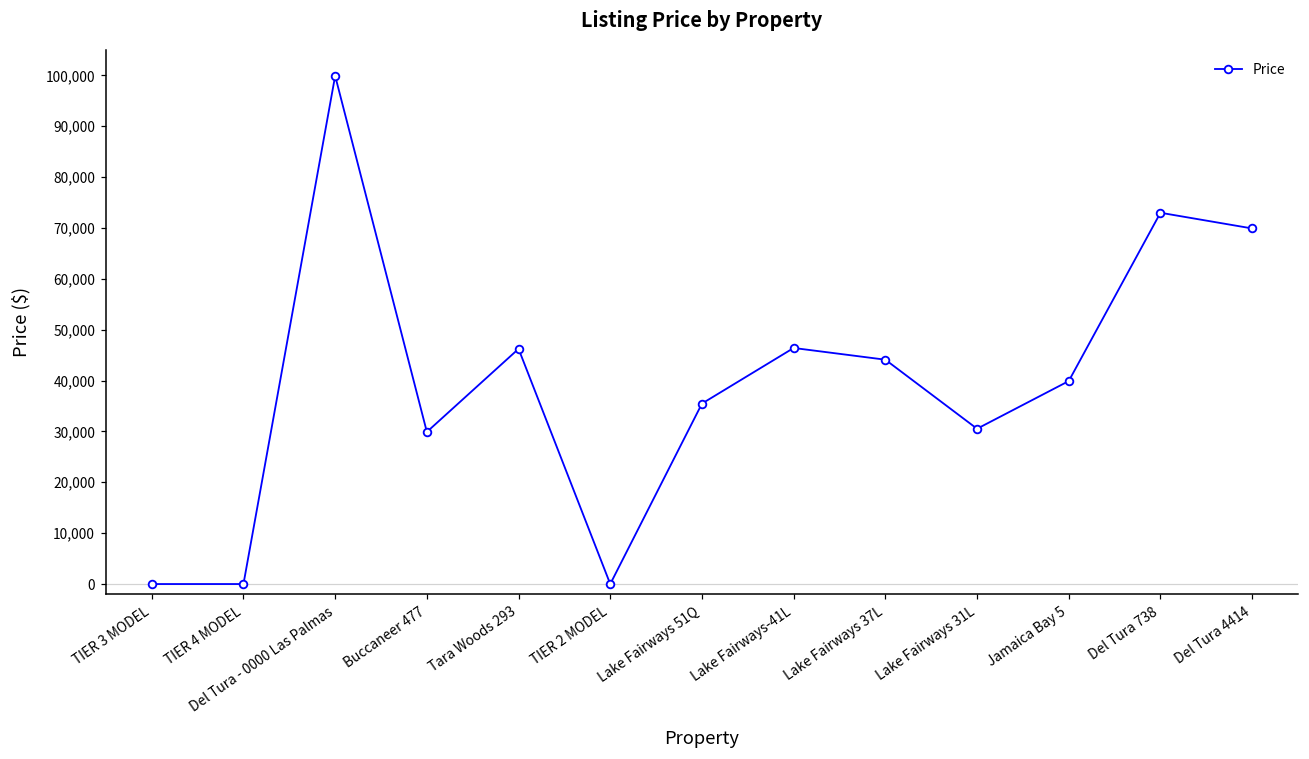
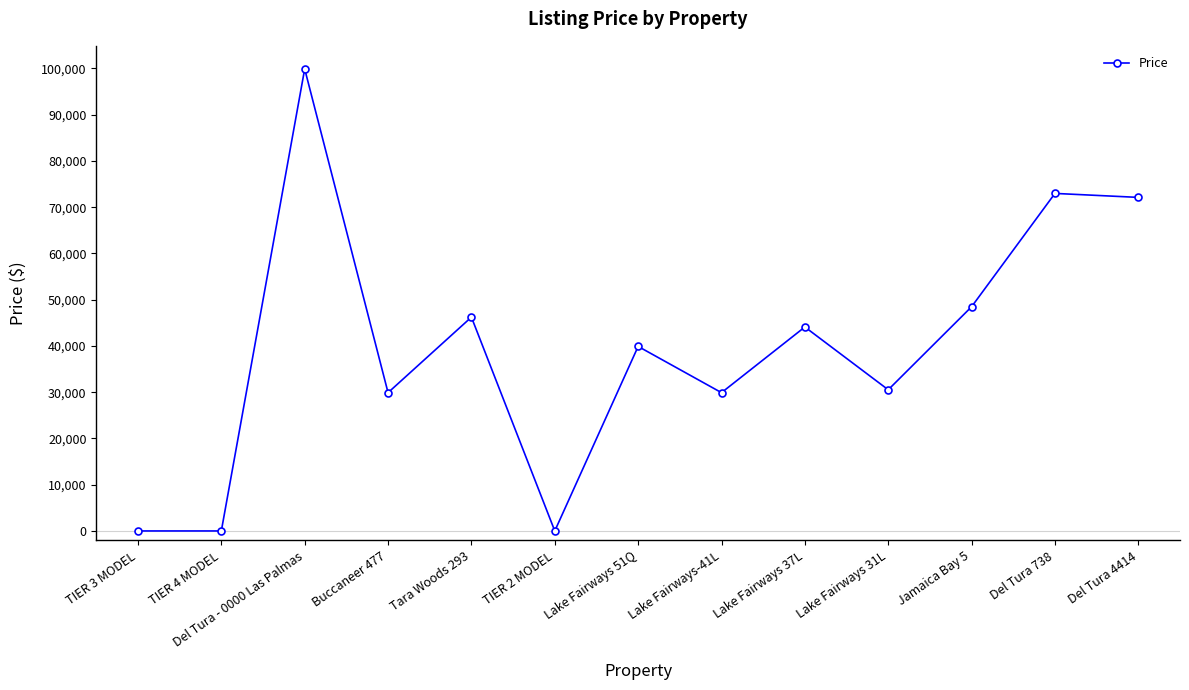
Lake Fairways 51Q: 35,000 -> 40,000
Lake Fairways-41L: 46,000 -> 30,000
Jamaica Bay 5: 40,000 -> 48,000
Del Tura 4414: 70,000 -> 72,000
